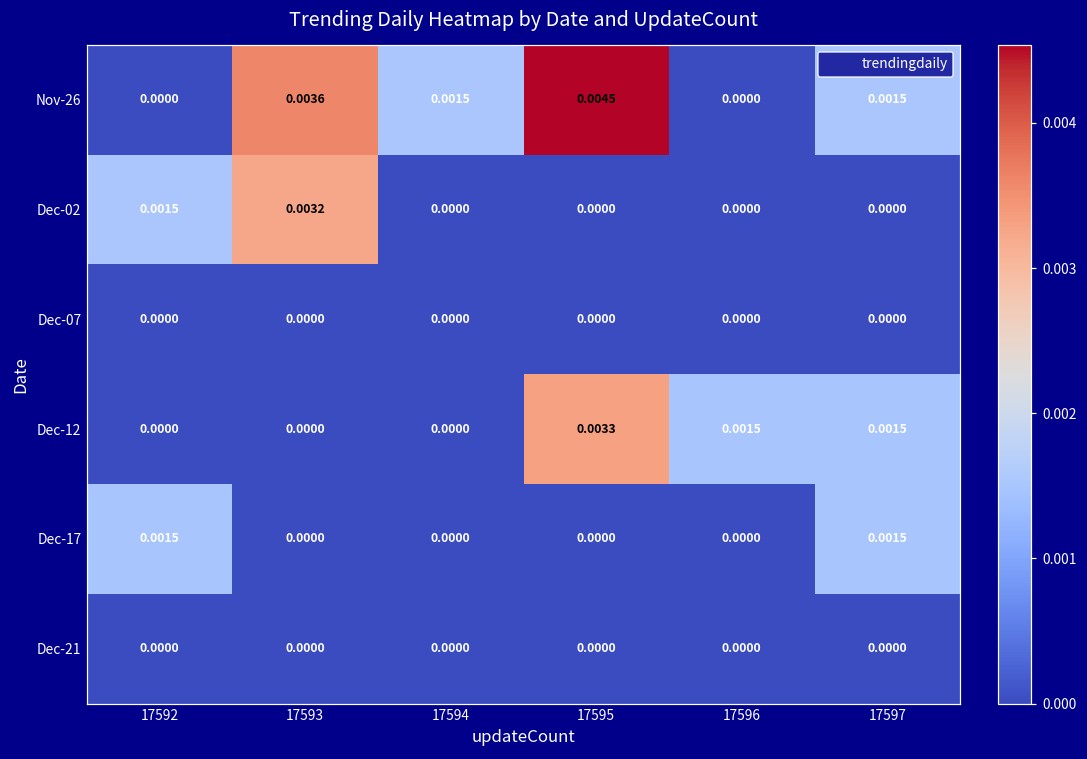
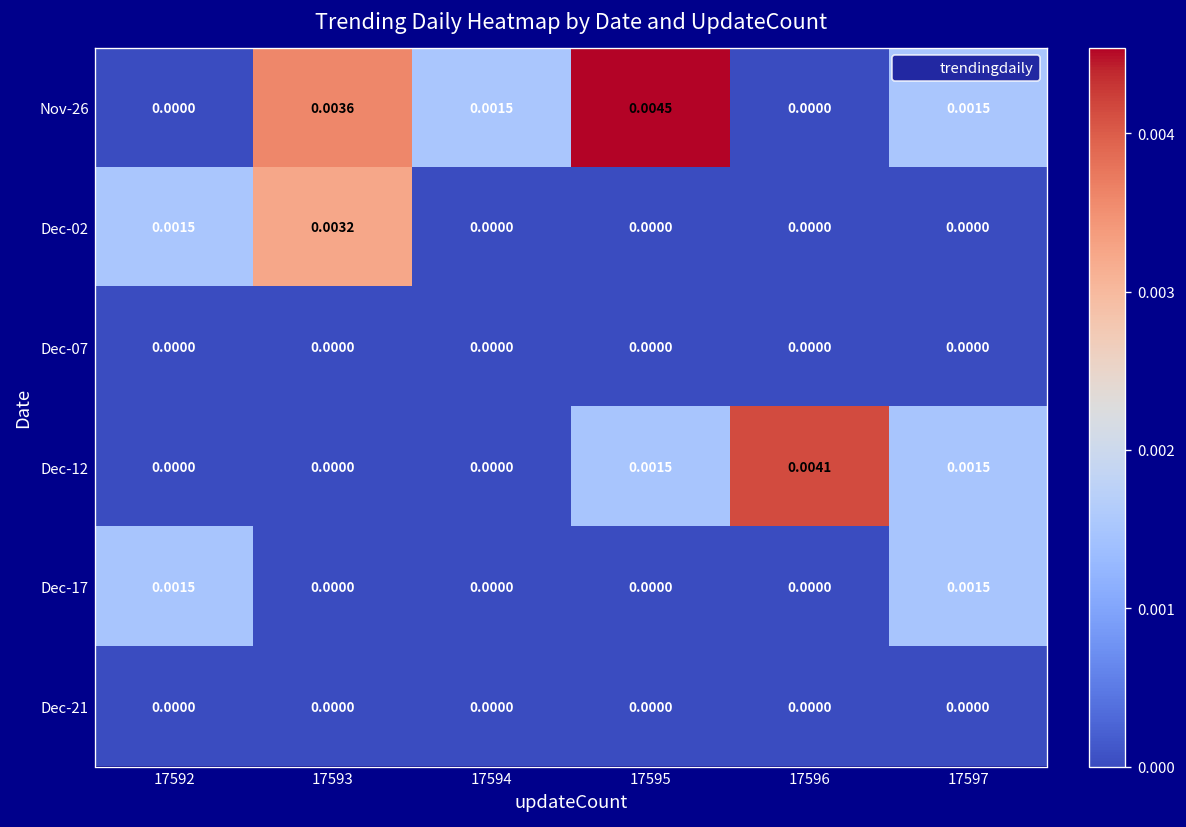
Dec-12, 17595: 0.0033 -> 0.0015
Dec-12, 17596: 0.0015 -> 0.0041
